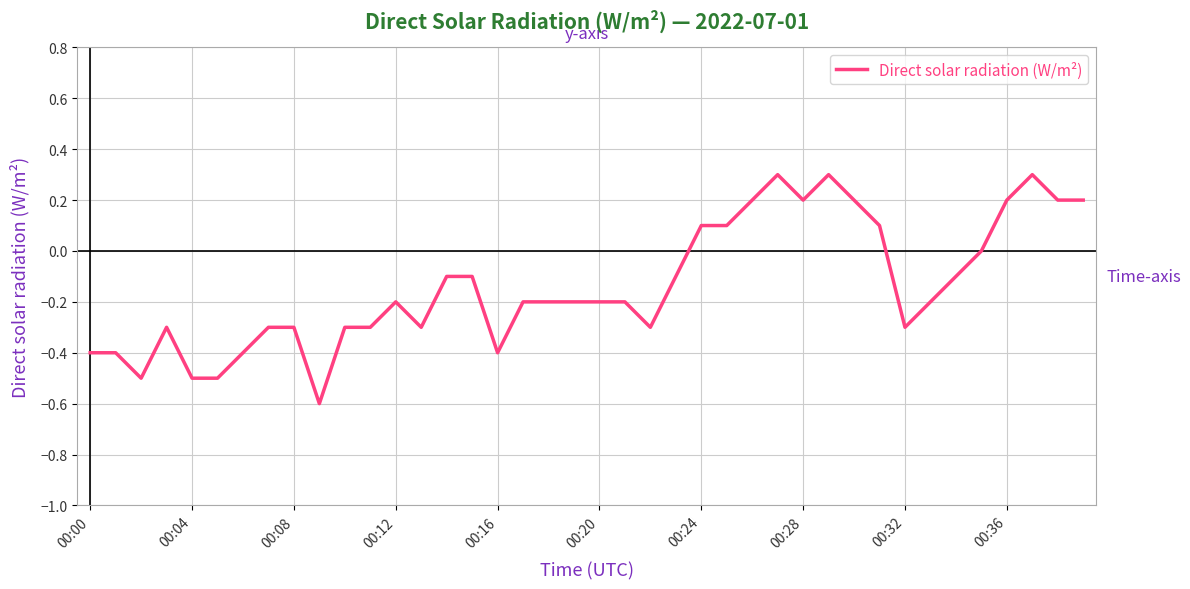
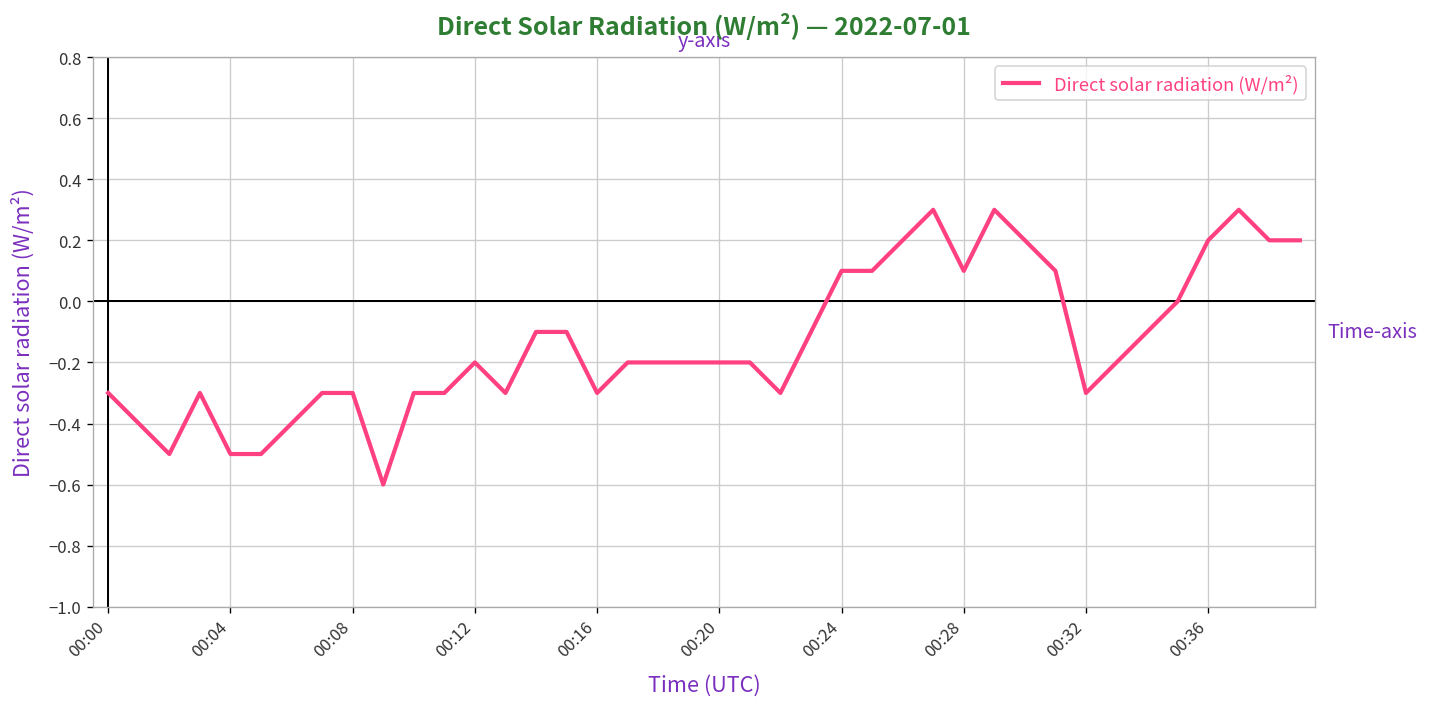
00:00: -0.4 -> -0.3
00:16: -0.4 -> -0.3
00:28: 0.2 -> 0.1
